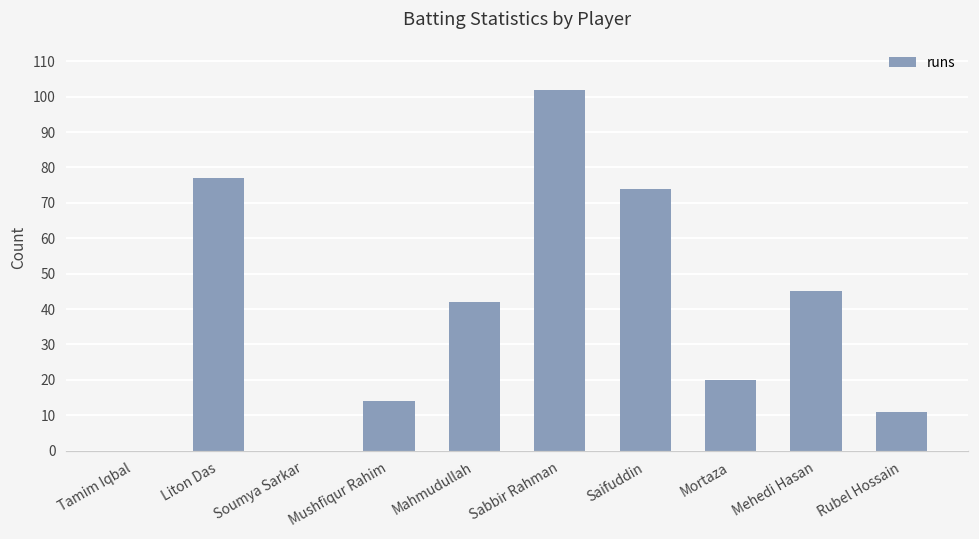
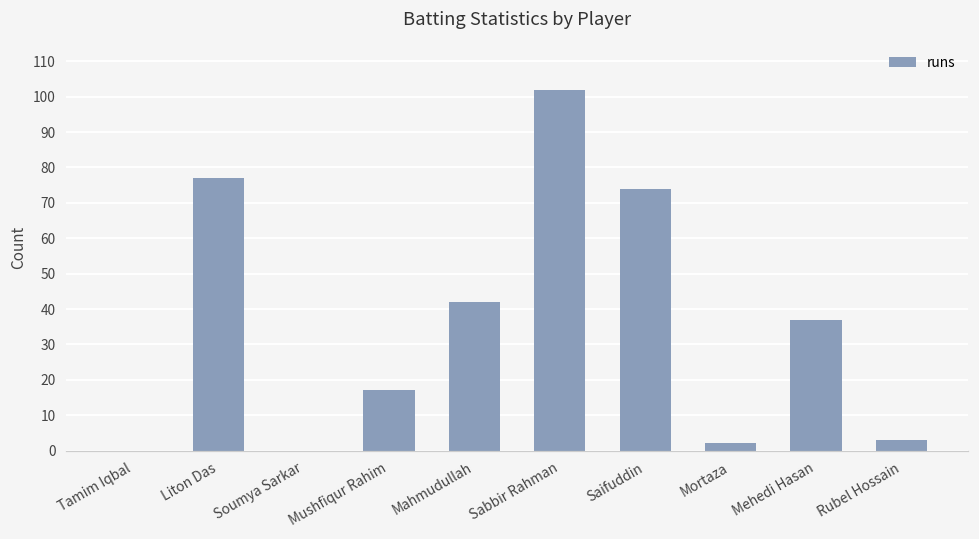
Mushfiqur Rahim: 14 -> 17
Mortaza: 20 -> 2
Mehedi Hasan: 45 -> 37
Rubel Hossain: 11 -> 3
